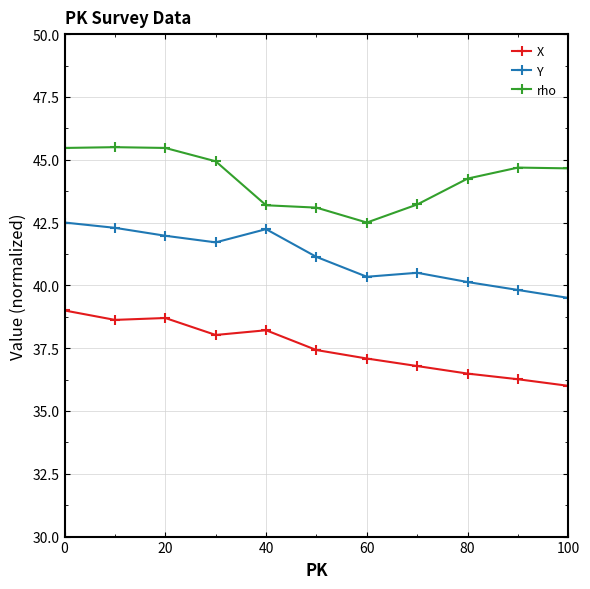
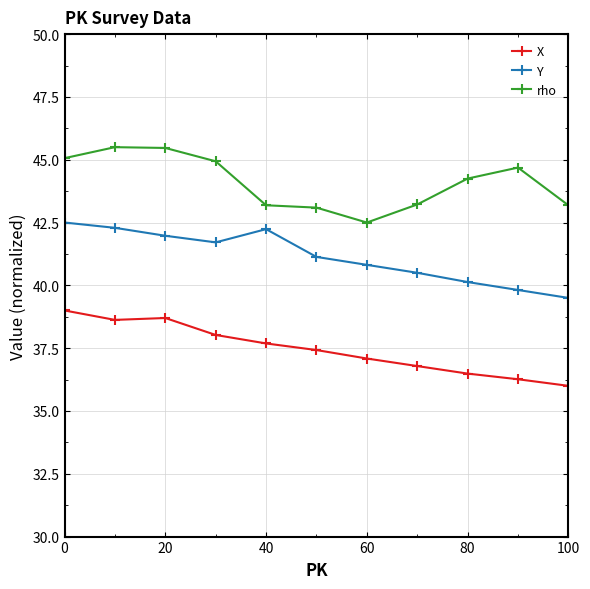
rho, 0: 45.5 -> 45.1
X, 40: 38.2 -> 37.7
Y, 60: 40.3 -> 40.8
rho, 100: 44.7 -> 43.2
